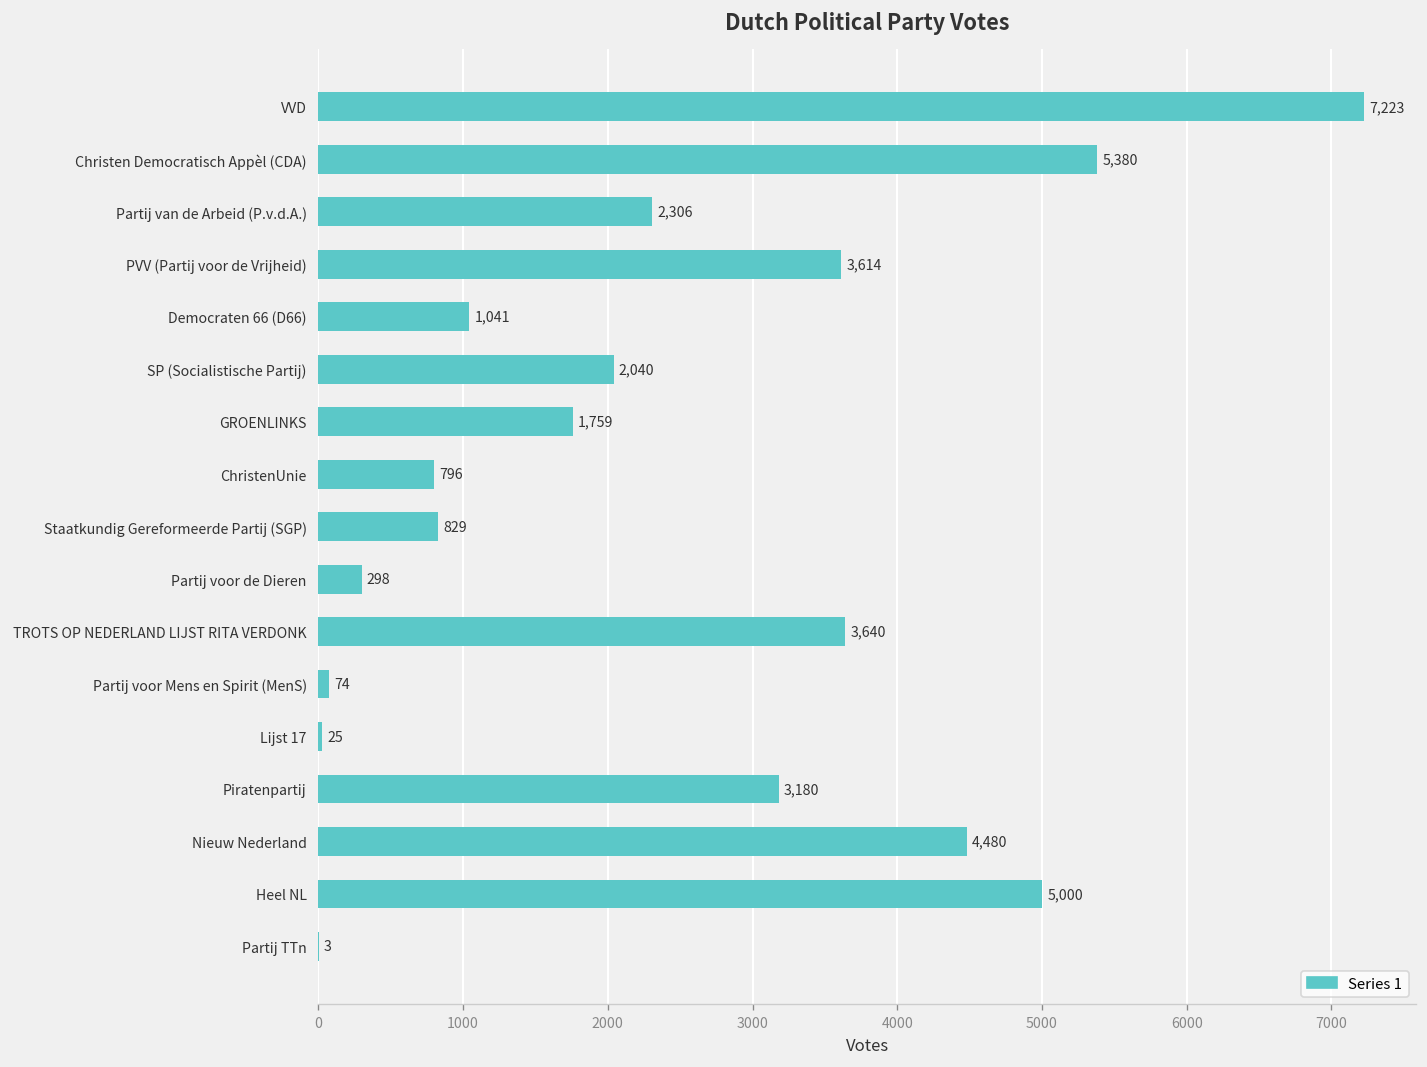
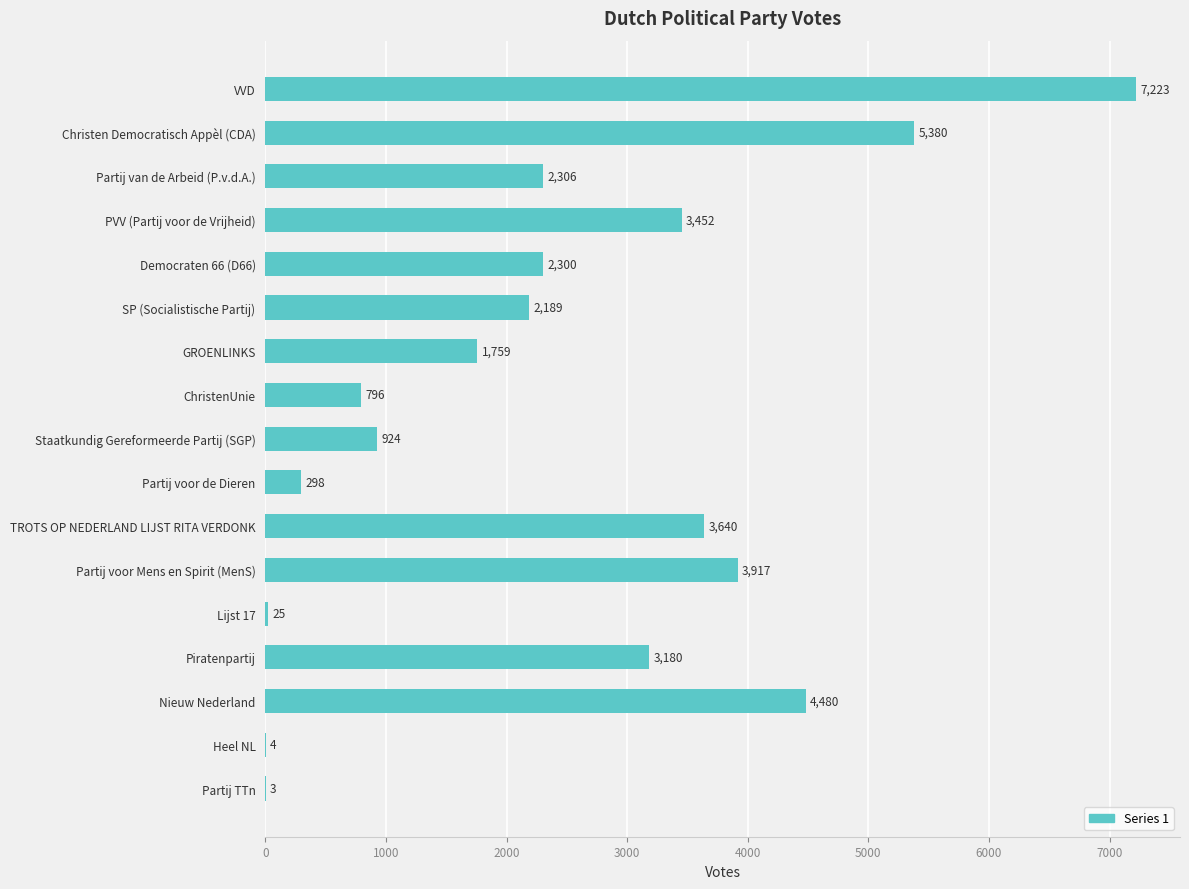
PVV (Partij voor de Vrijheid): 3,614 -> 3,452
Democraten 66 (D66): 1,041 -> 2,300
SP (Socialistische Partij): 2,040 -> 2,189
Staatkundig Gereformeerde Partij (SGP): 829 -> 924
Partij voor Mens en Spirit (MenS): 74 -> 3,917
Heel NL: 5,000 -> 4
